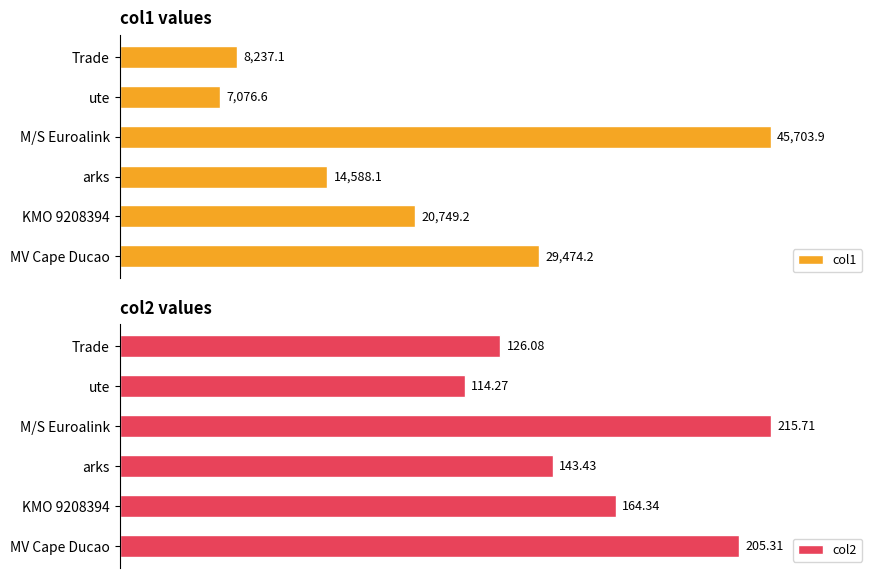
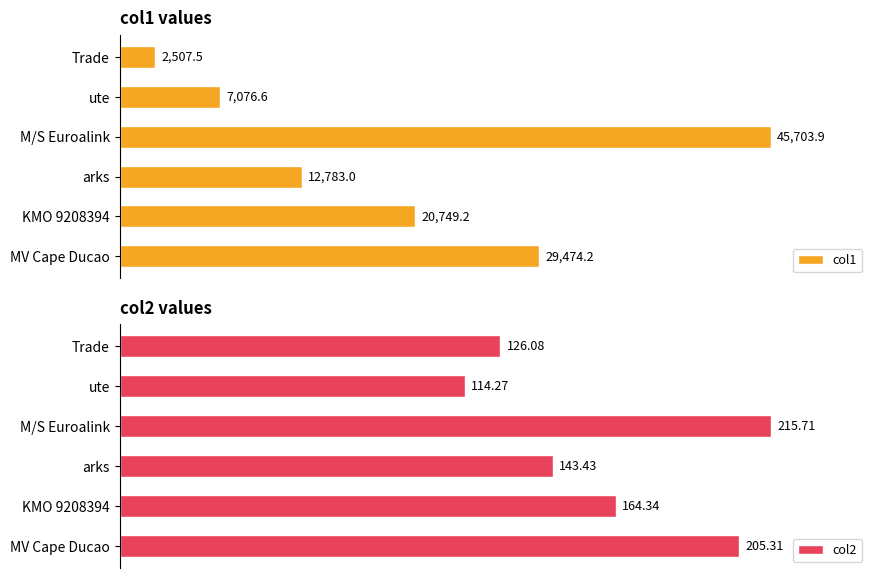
col1 values, Trade: 8,237.1 -> 2,507.5
col1 values, arks: 14,588.1 -> 12,783.0
